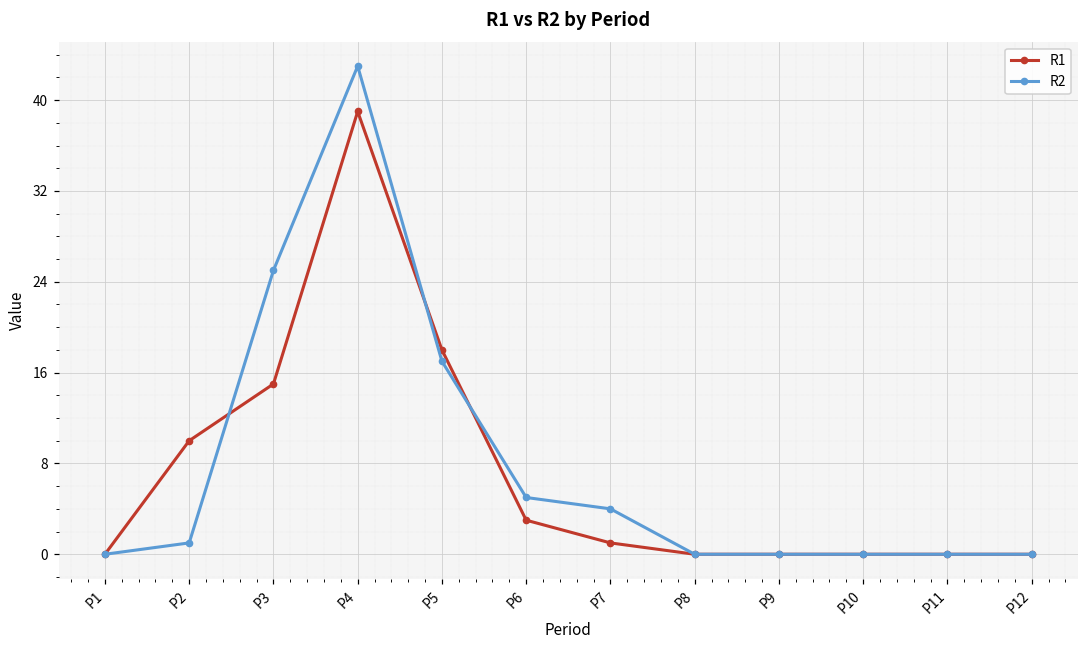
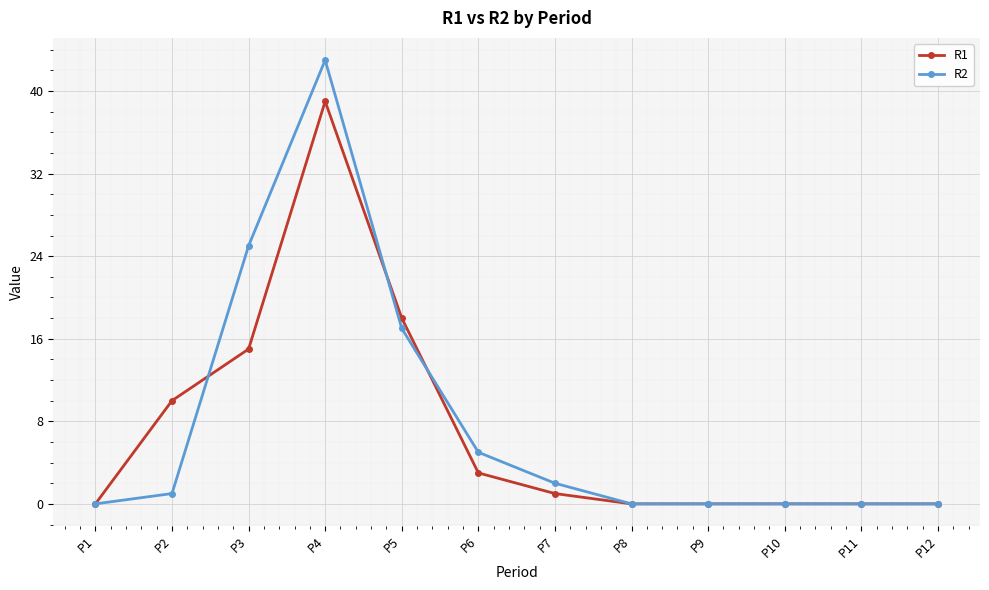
R2, P7: 4 -> 2
